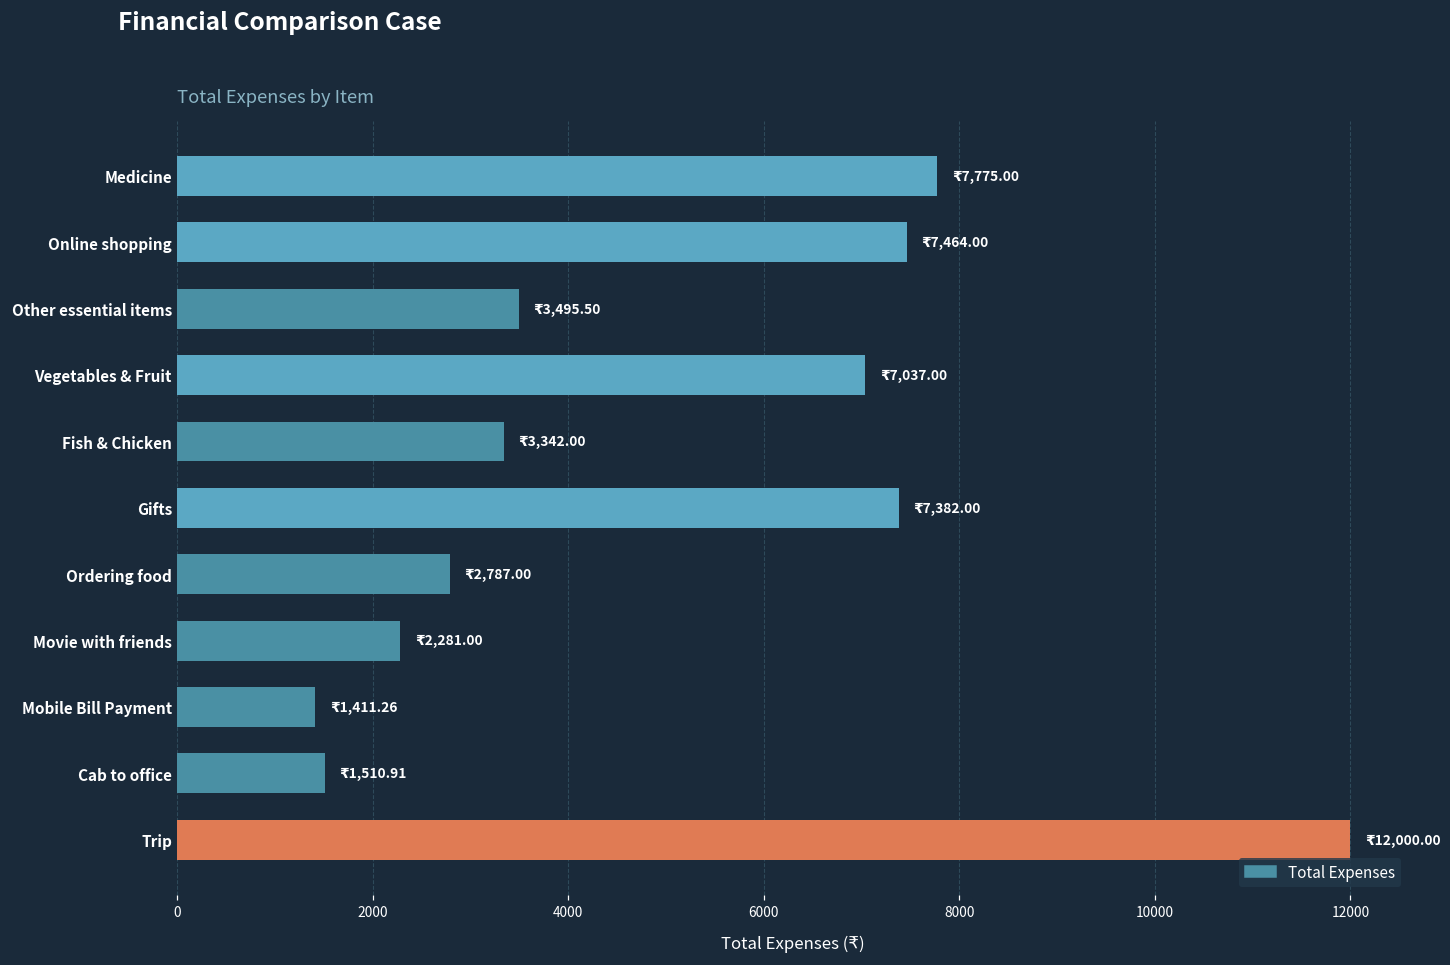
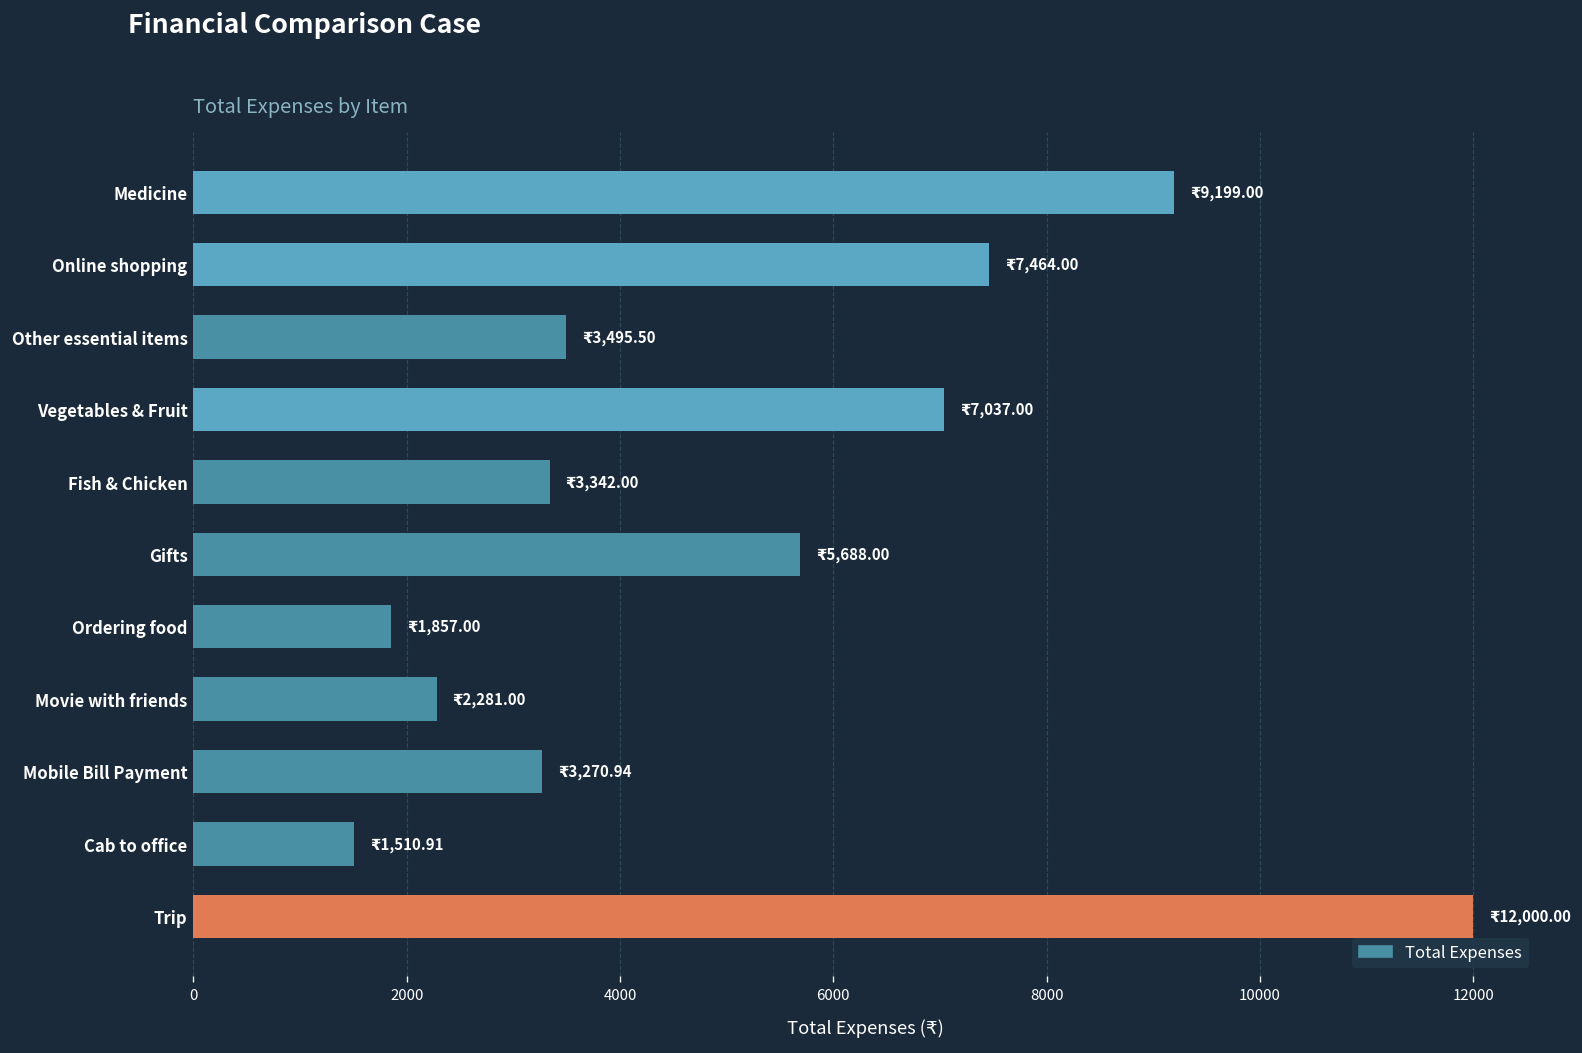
Medicine: 7,775.00 -> 9,199.00
Gifts: 7,382.00 -> 5,688.00
Ordering food: 2,787.00 -> 1,857.00
Mobile Bill Payment: 1,411.26 -> 3,270.94
